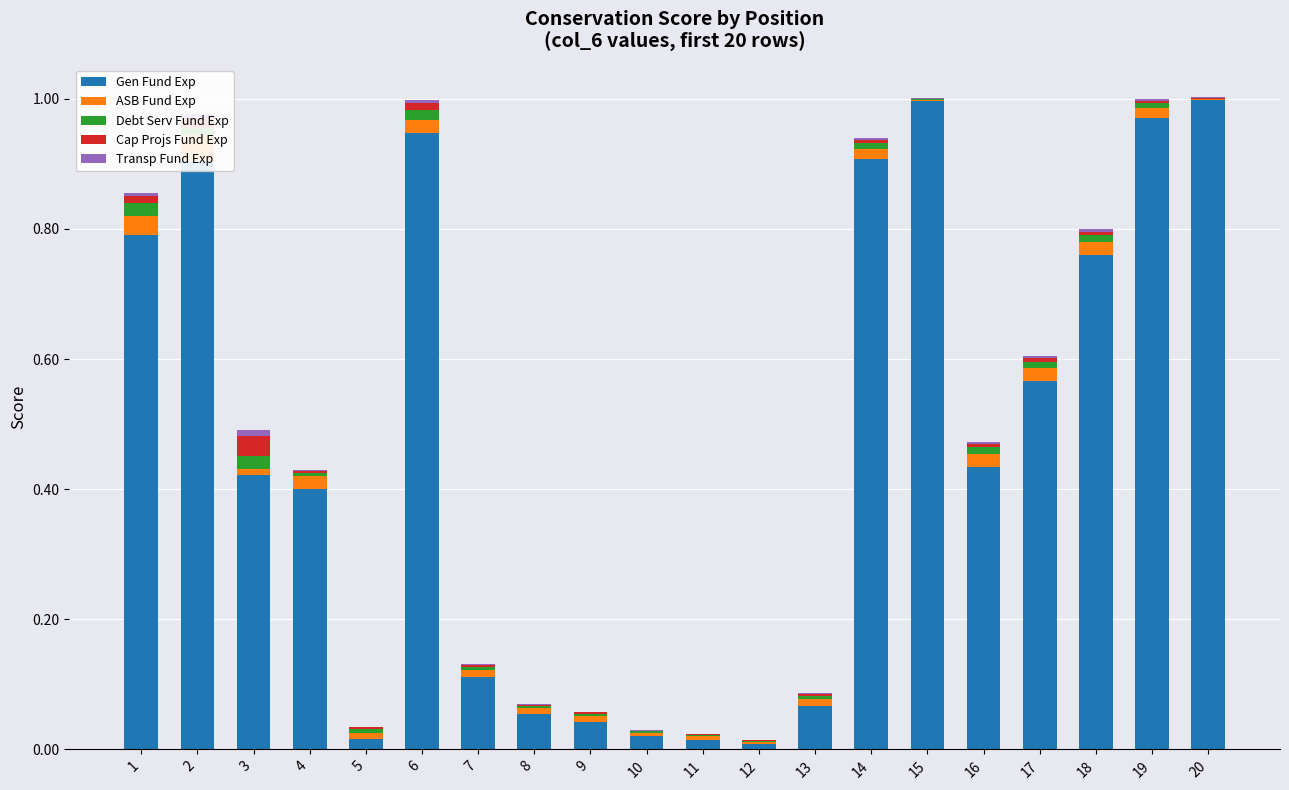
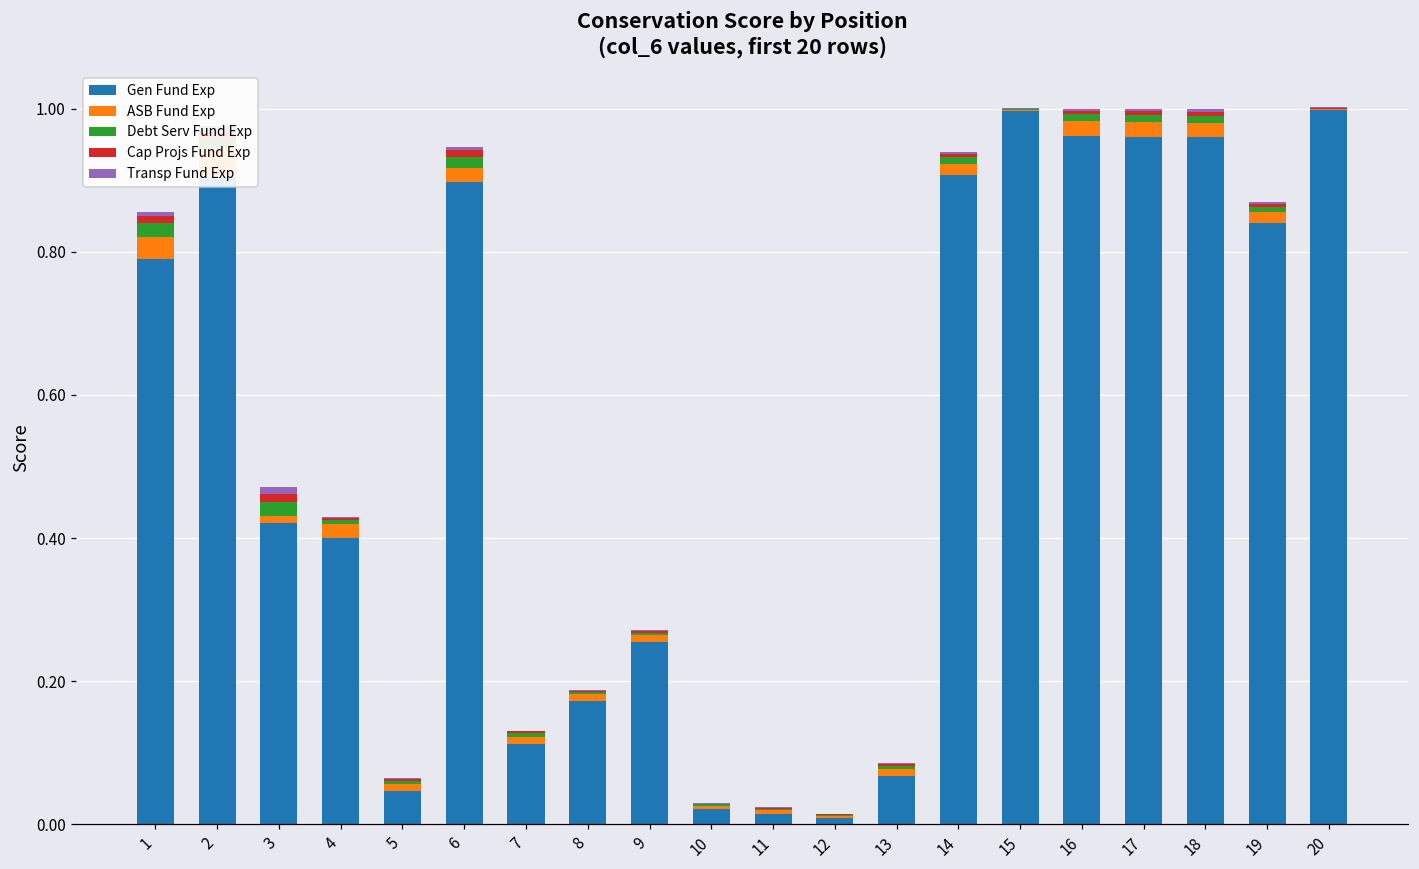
Cap Projs Fund Exp, 3: 0.03 -> 0.01
Gen Fund Exp, 5: 0.02 -> 0.05
Gen Fund Exp, 6: 0.95 -> 0.90
Gen Fund Exp, 8: 0.05 -> 0.17
Gen Fund Exp, 9: 0.04 -> 0.26
Gen Fund Exp, 16: 0.43 -> 0.96
Gen Fund Exp, 17: 0.57 -> 0.96
Gen Fund Exp, 18: 0.76 -> 0.96
Gen Fund Exp, 19: 0.97 -> 0.84
